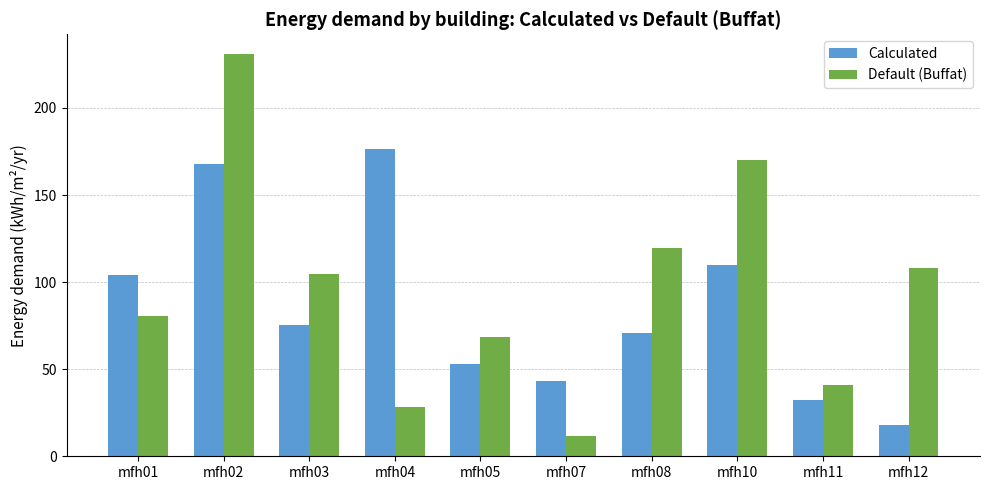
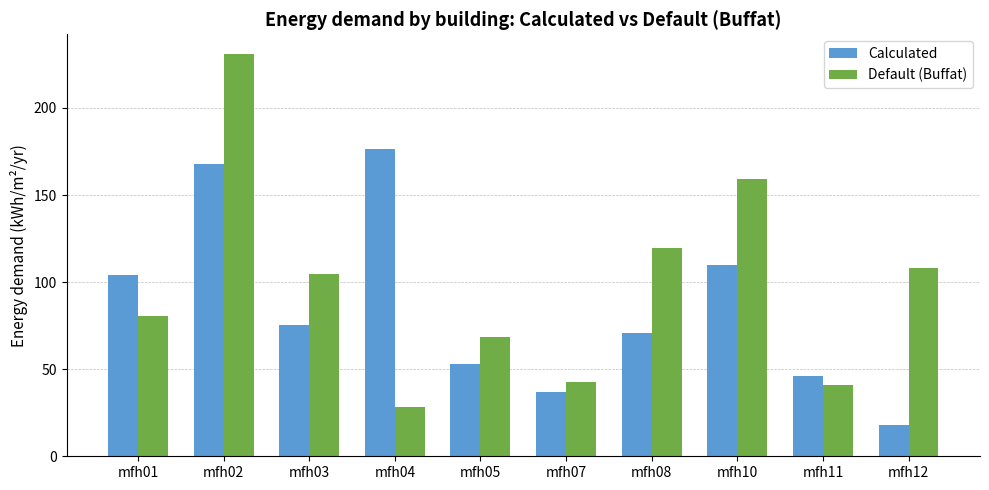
Calculated, mfh07: 43 -> 37
Default (Buffat), mfh07: 12 -> 43
Default (Buffat), mfh10: 170 -> 159
Calculated, mfh11: 32 -> 46
